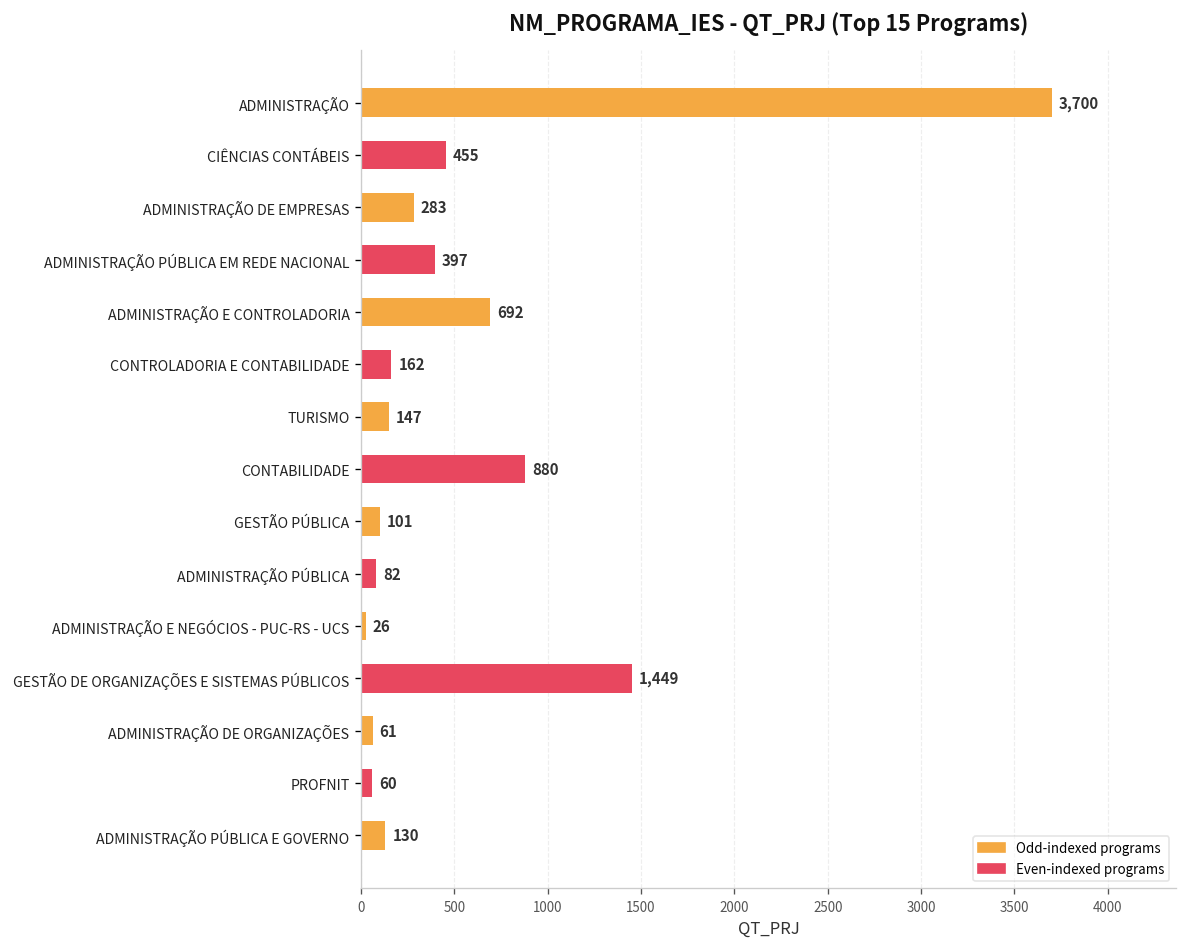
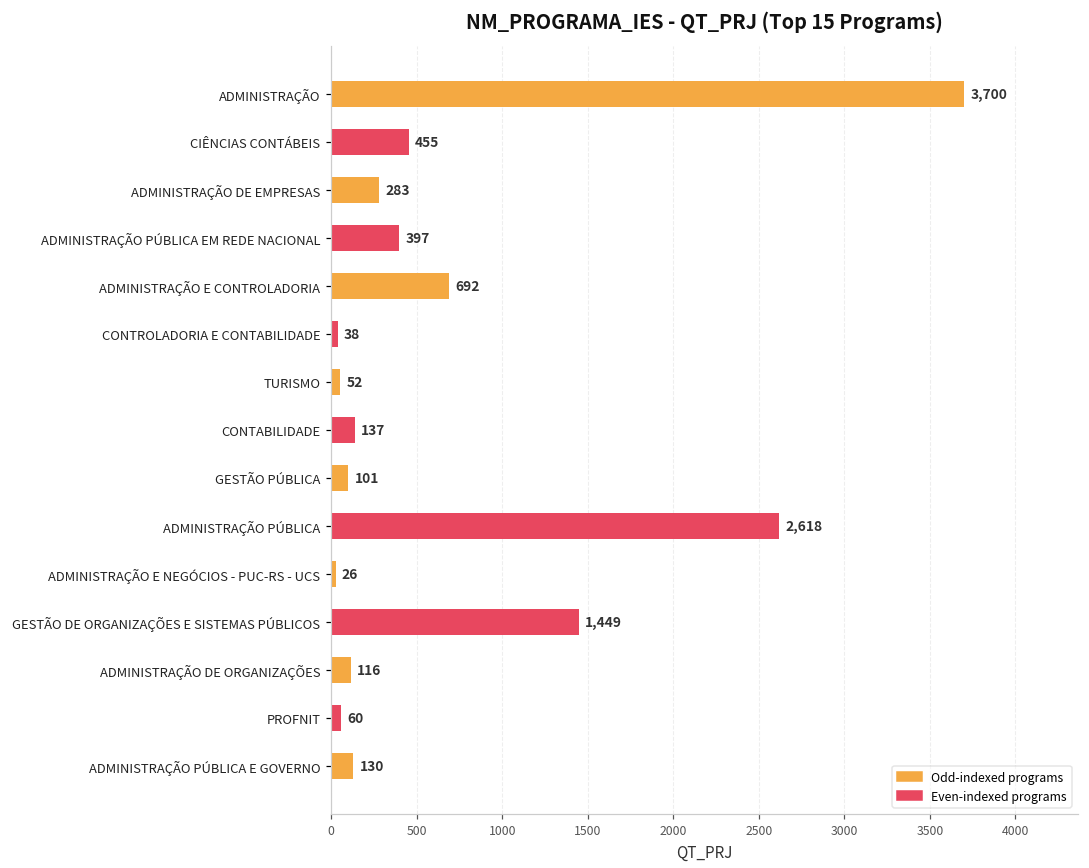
CONTROLADORIA E CONTABILIDADE: 162 -> 38
TURISMO: 147 -> 52
CONTABILIDADE: 880 -> 137
ADMINISTRAÇÃO PÚBLICA: 82 -> 2,618
ADMINISTRAÇÃO DE ORGANIZAÇÕES: 61 -> 116
